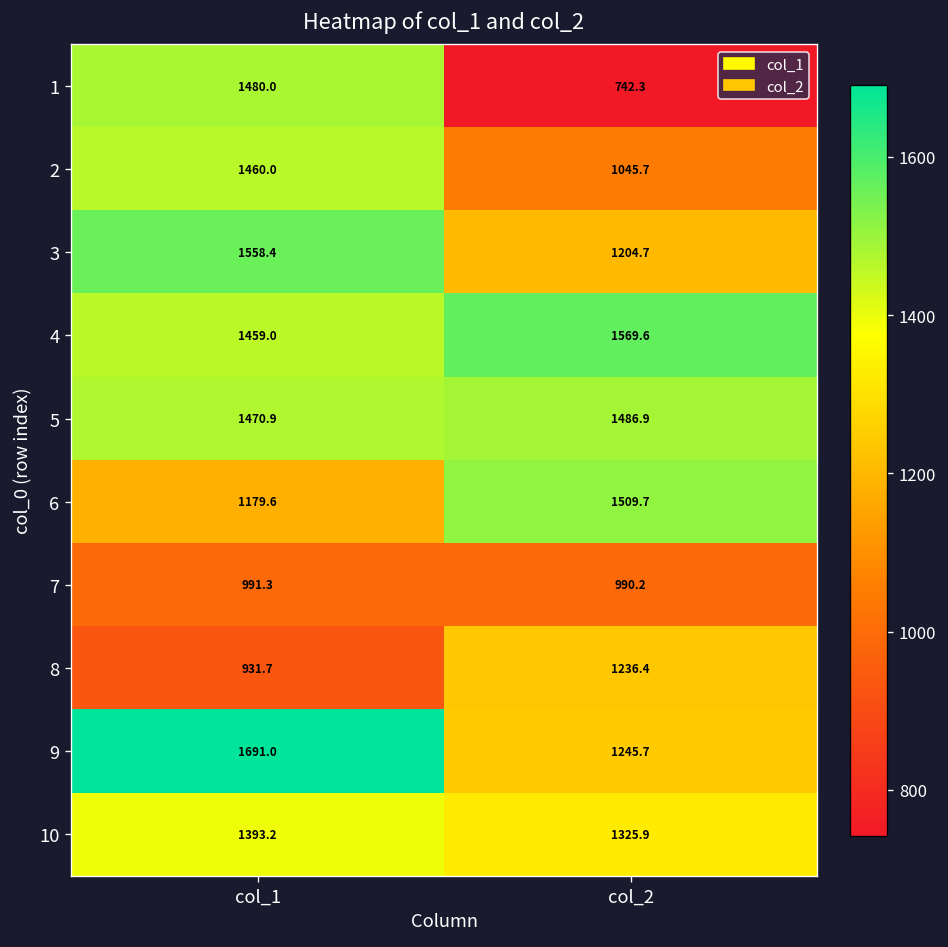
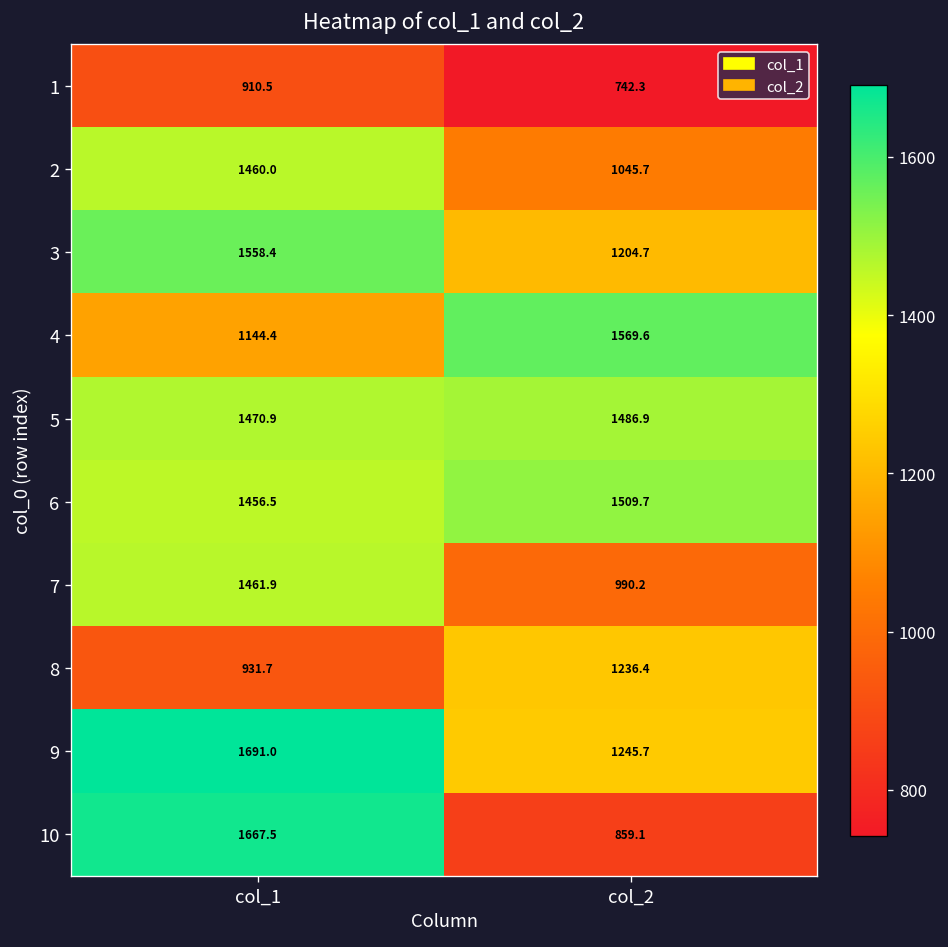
1, col_1: 1480.0 -> 910.5
4, col_1: 1459.0 -> 1144.4
6, col_1: 1179.6 -> 1456.5
7, col_1: 991.3 -> 1461.9
10, col_1: 1393.2 -> 1667.5
10, col_2: 1325.9 -> 859.1
